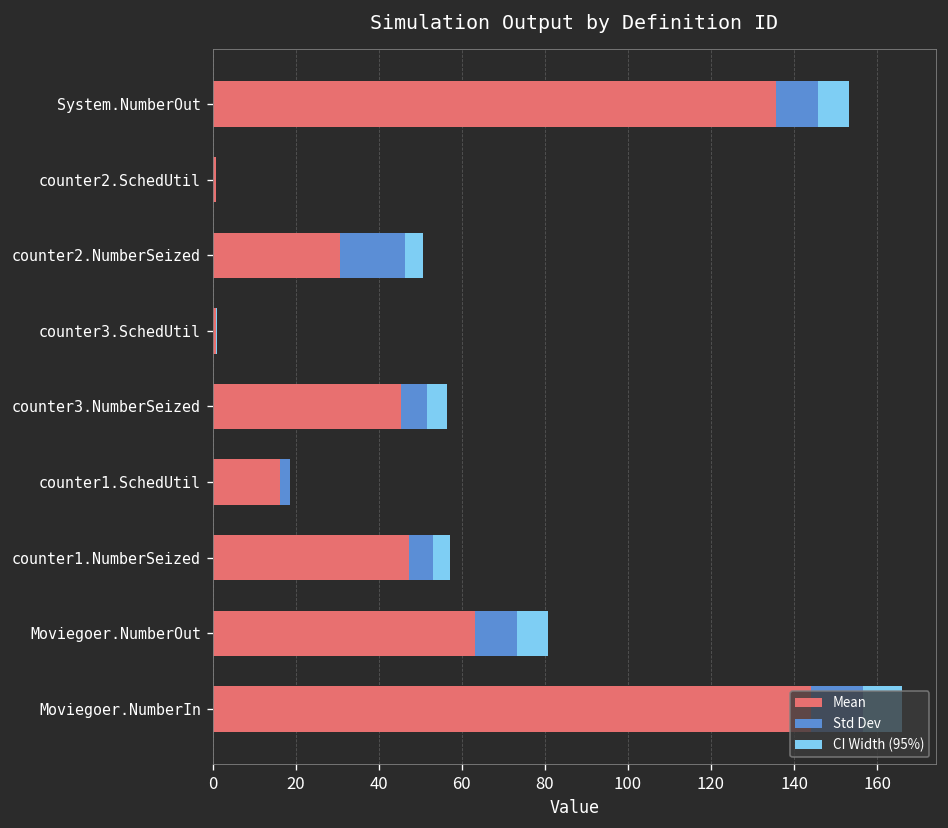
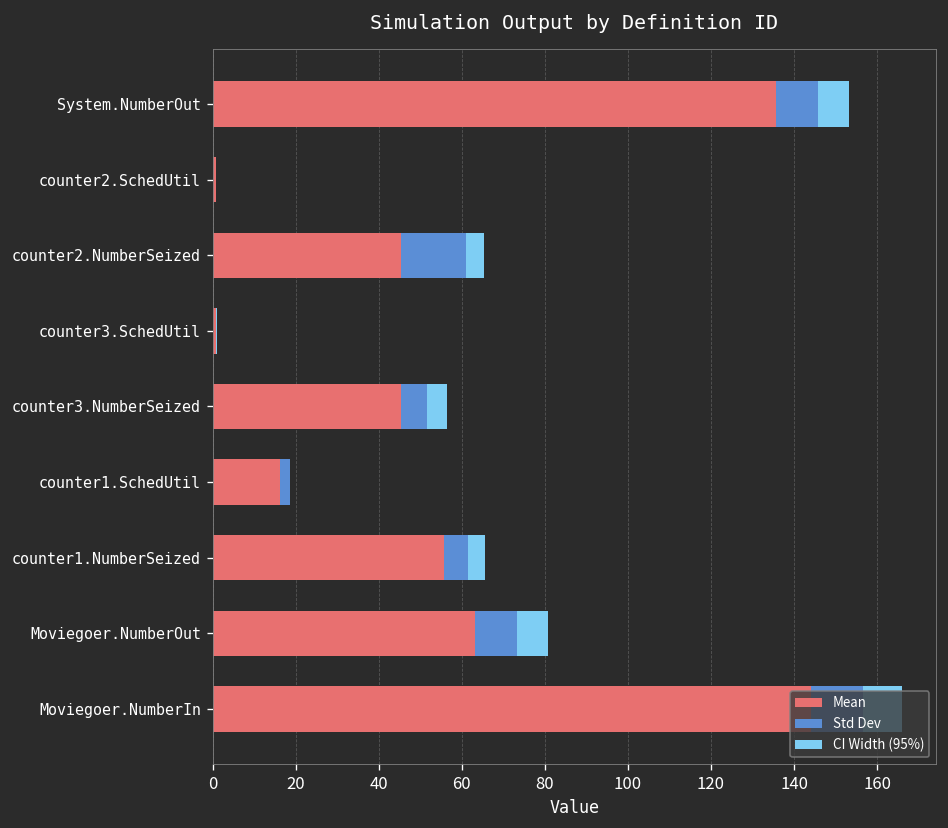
Mean, counter2.NumberSeized: 31 -> 45
Mean, counter1.NumberSeized: 47 -> 56
